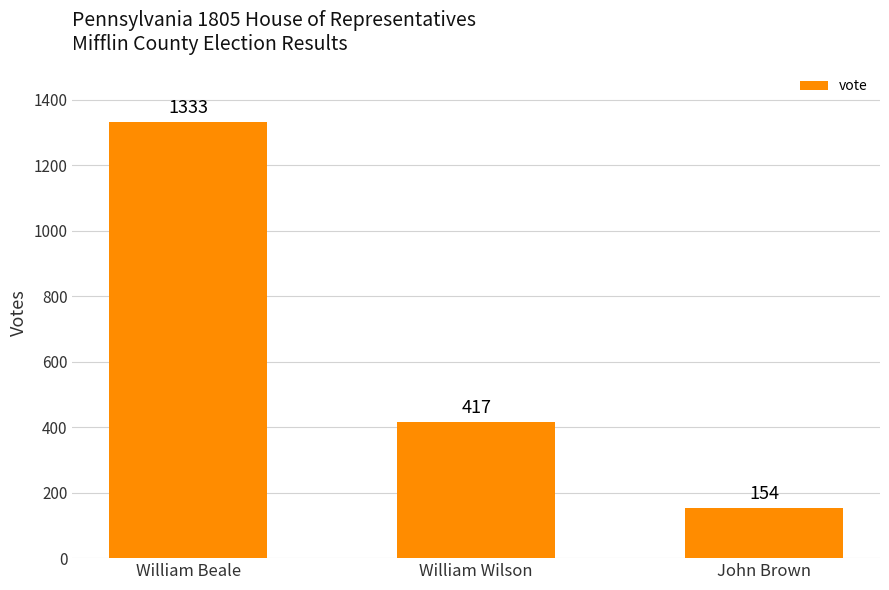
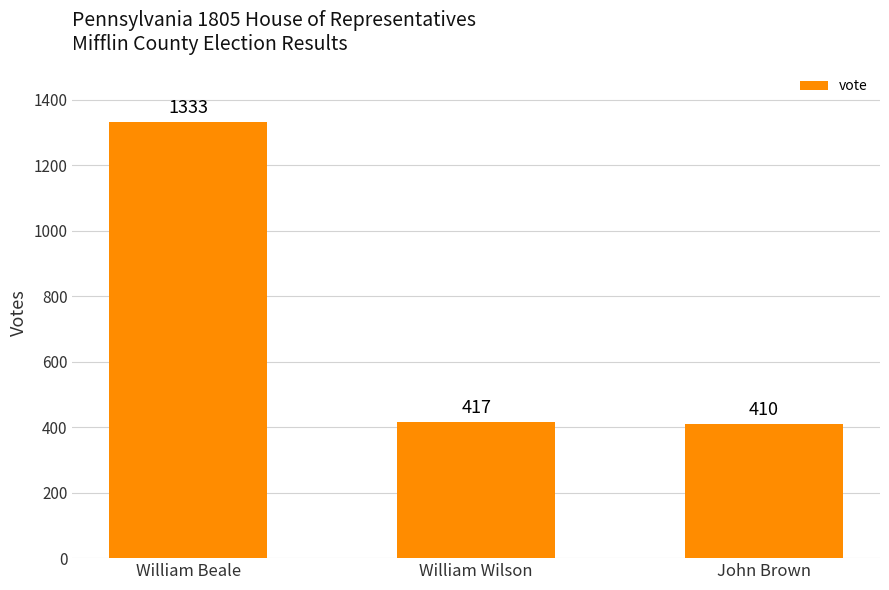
John Brown: 154 -> 410
